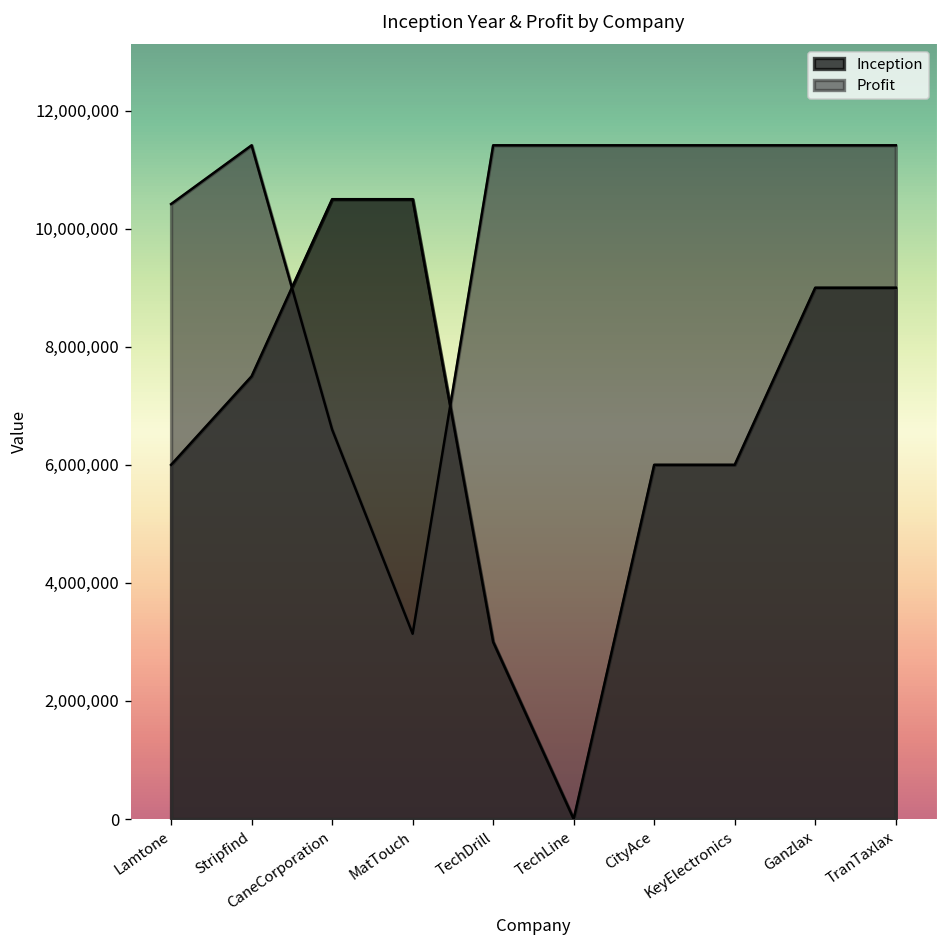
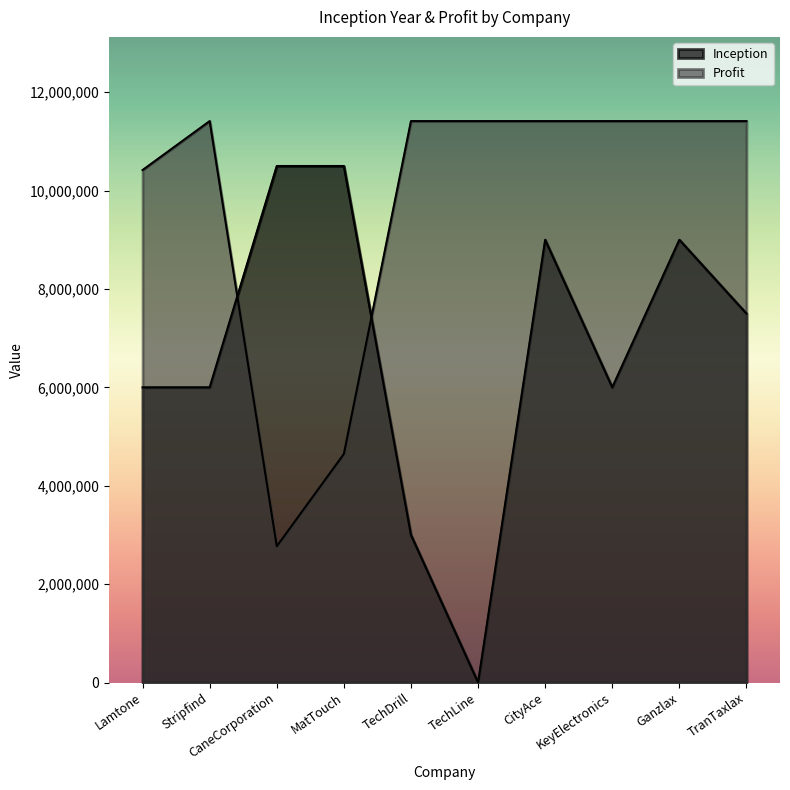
Inception, Stripfind: 7,500,000 -> 6,000,000
Profit, CaneCorporation: 6,600,000 -> 2,800,000
Profit, MatTouch: 3,100,000 -> 4,600,000
Inception, CityAce: 6,000,000 -> 9,000,000
Inception, TranTaxlax: 9,000,000 -> 7,500,000
